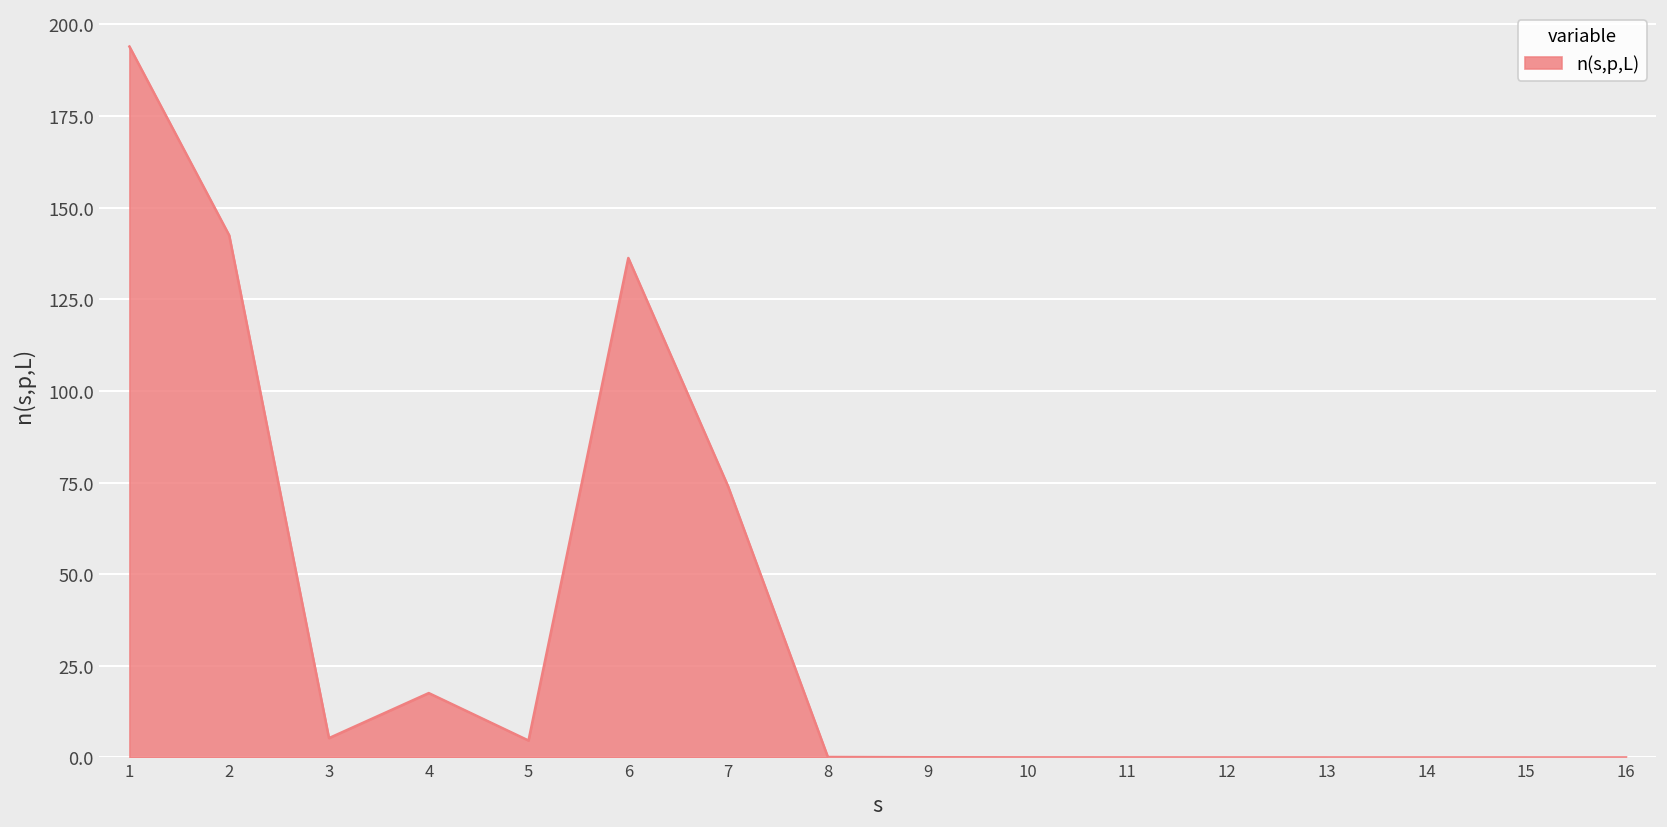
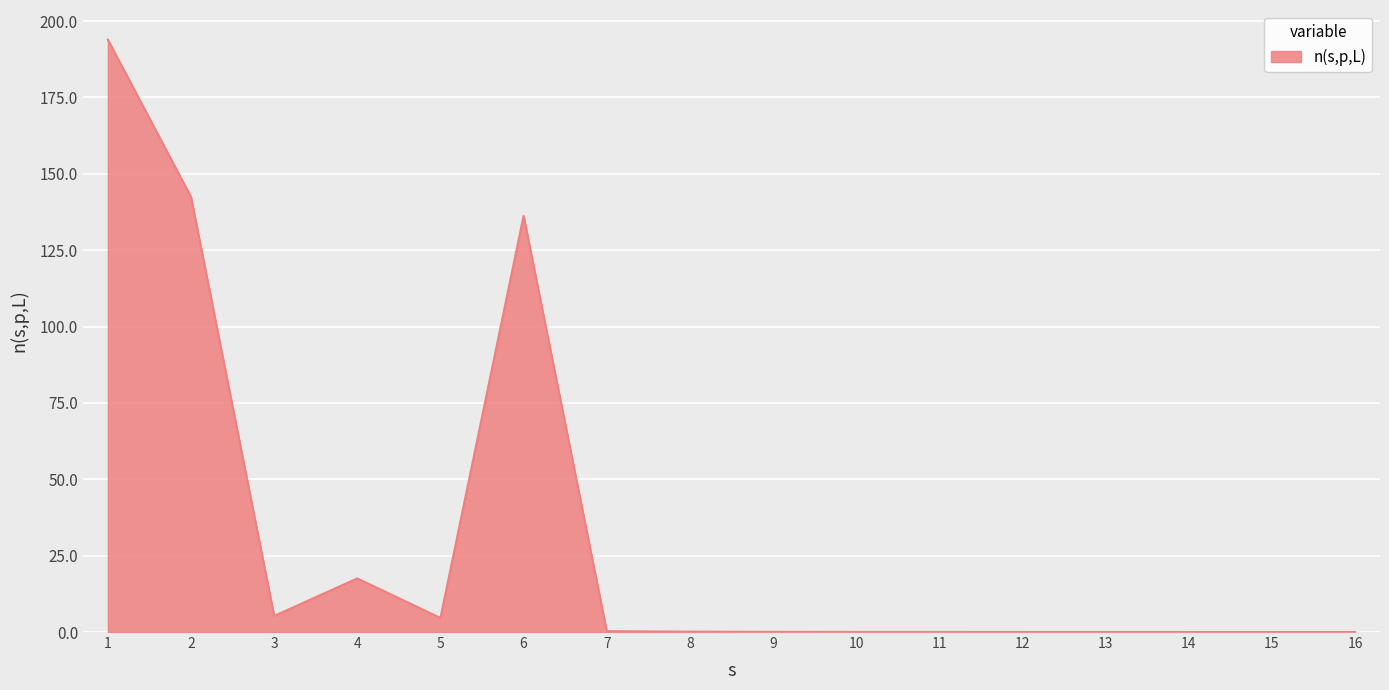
7: 74 -> 0
